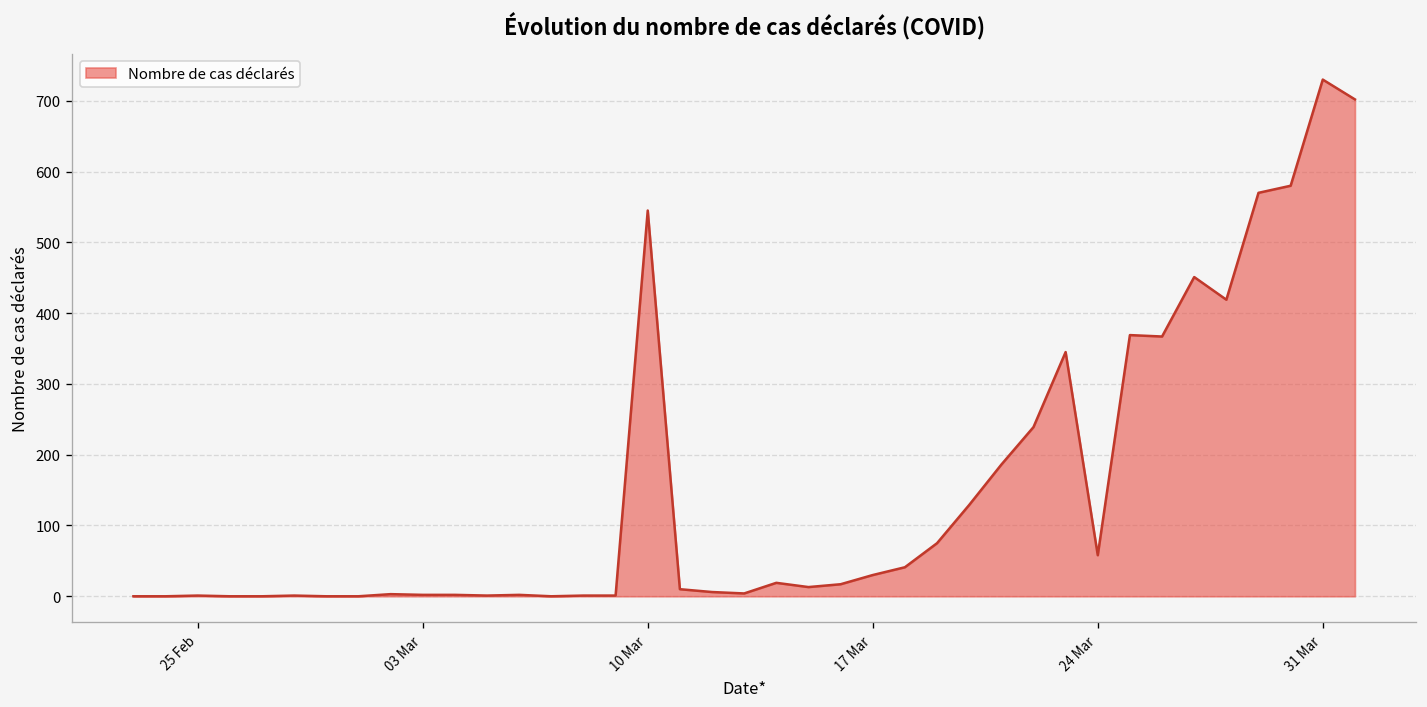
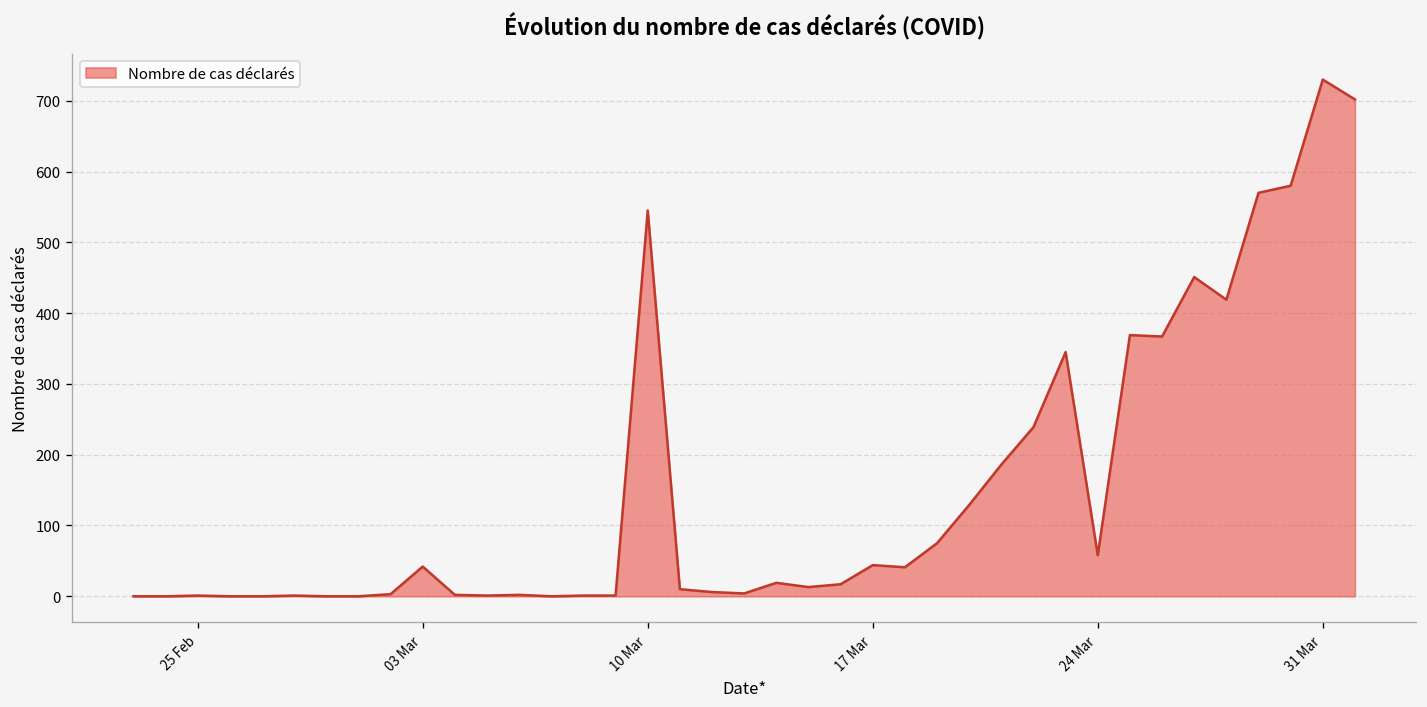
03 Mar: 0 -> 40
17 Mar: 30 -> 40
